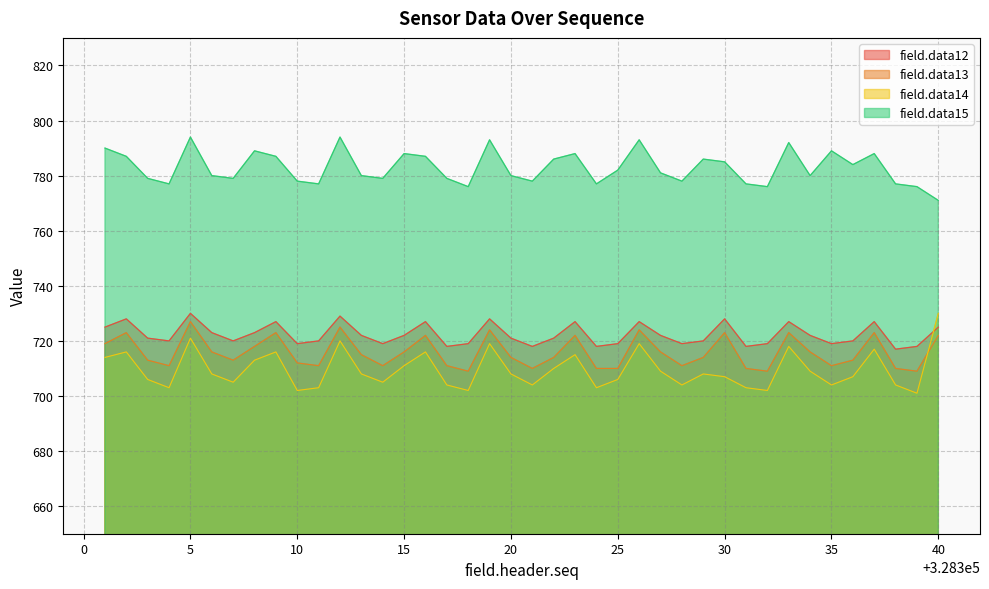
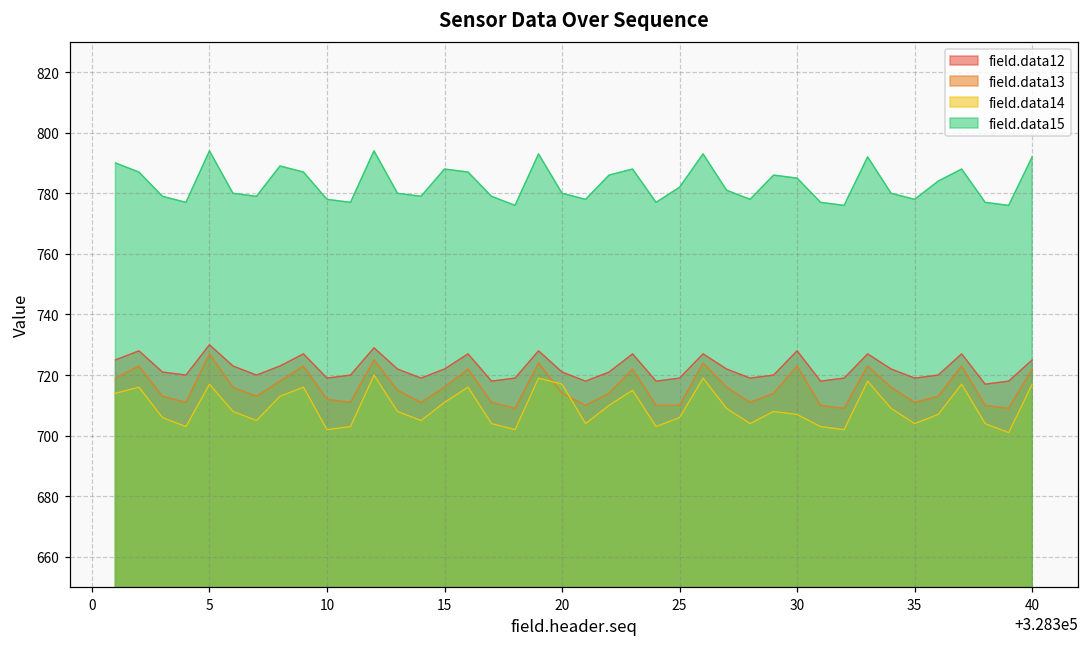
field.data14, 5: 721 -> 717
field.data14, 20: 708 -> 717
field.data15, 35: 789 -> 778
field.data14, 40: 730 -> 717
field.data15, 40: 771 -> 792
